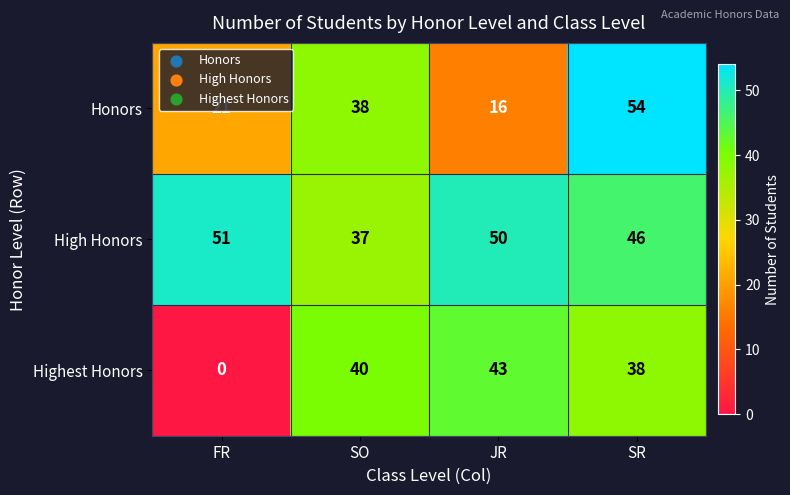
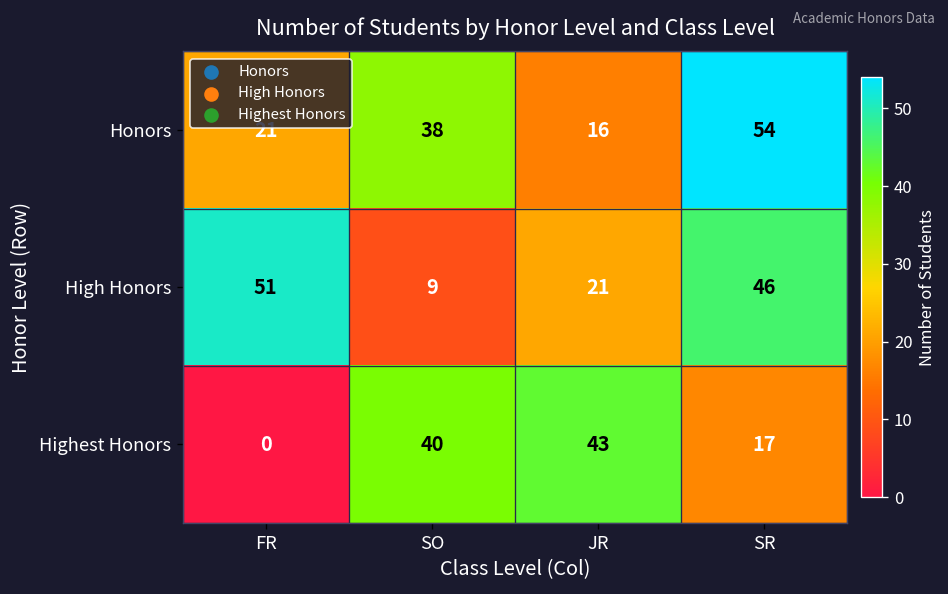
High Honors, SO: 37 -> 9
High Honors, JR: 50 -> 21
Highest Honors, SR: 38 -> 17
